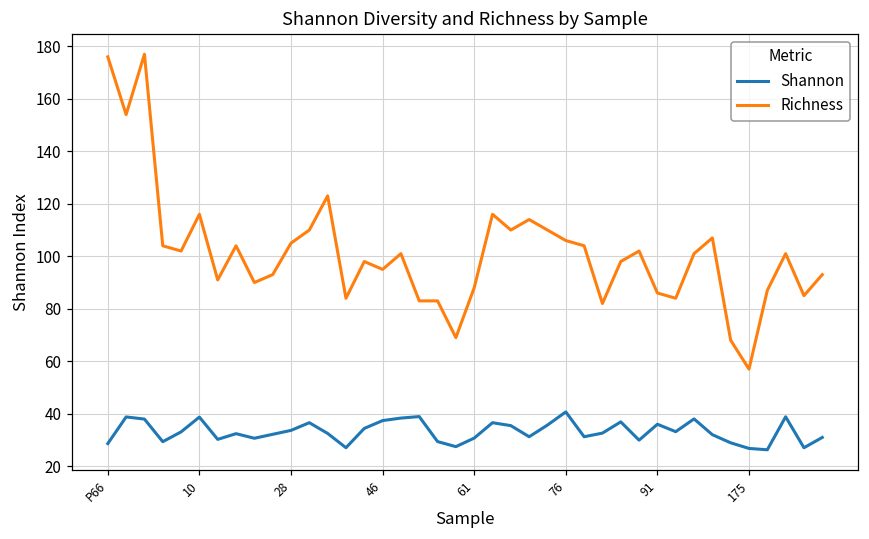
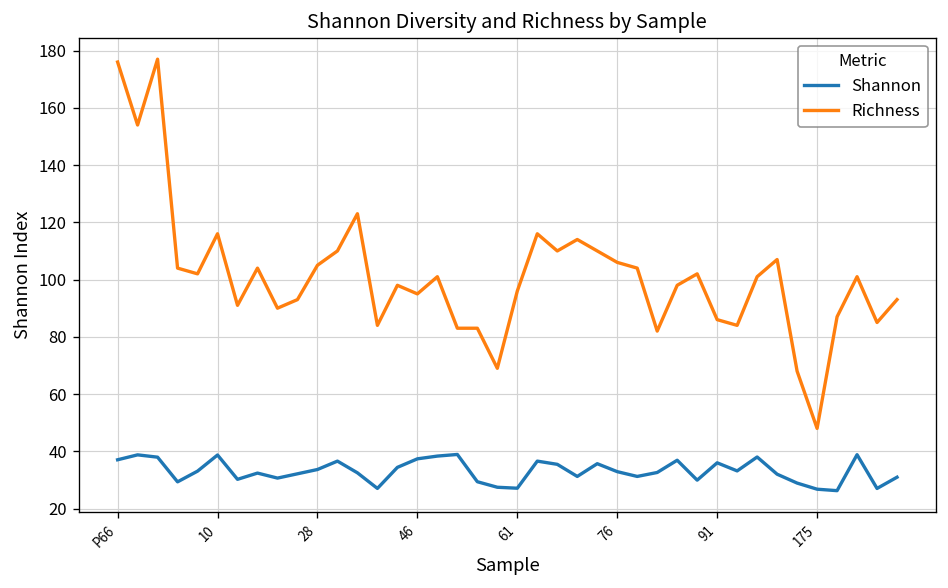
Shannon, P66: 29 -> 37
Shannon, 61: 31 -> 27
Richness, 61: 88 -> 96
Shannon, 76: 41 -> 33
Richness, 175: 57 -> 48
